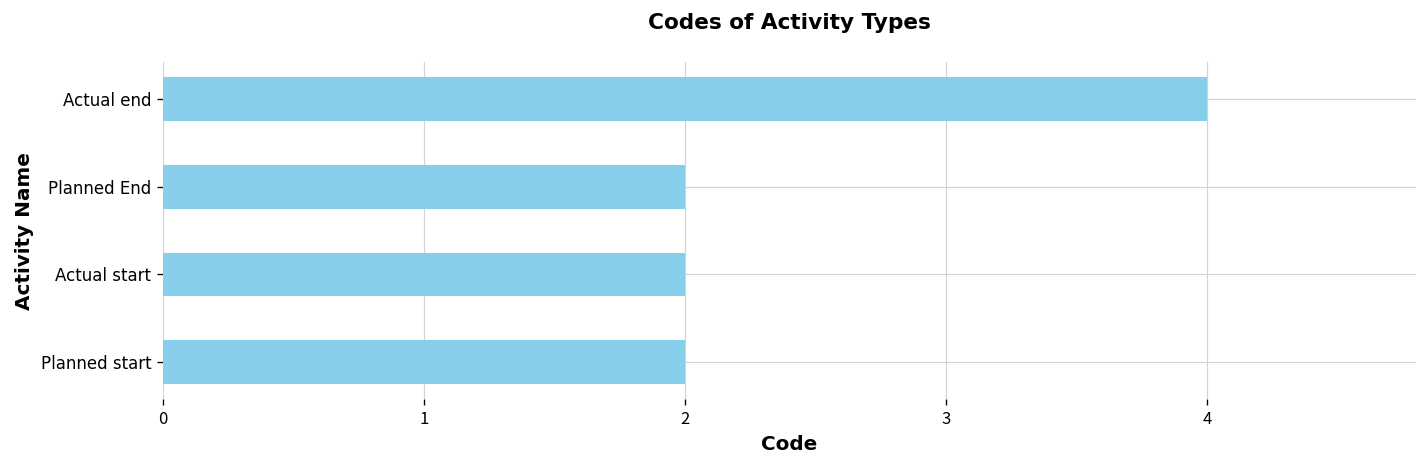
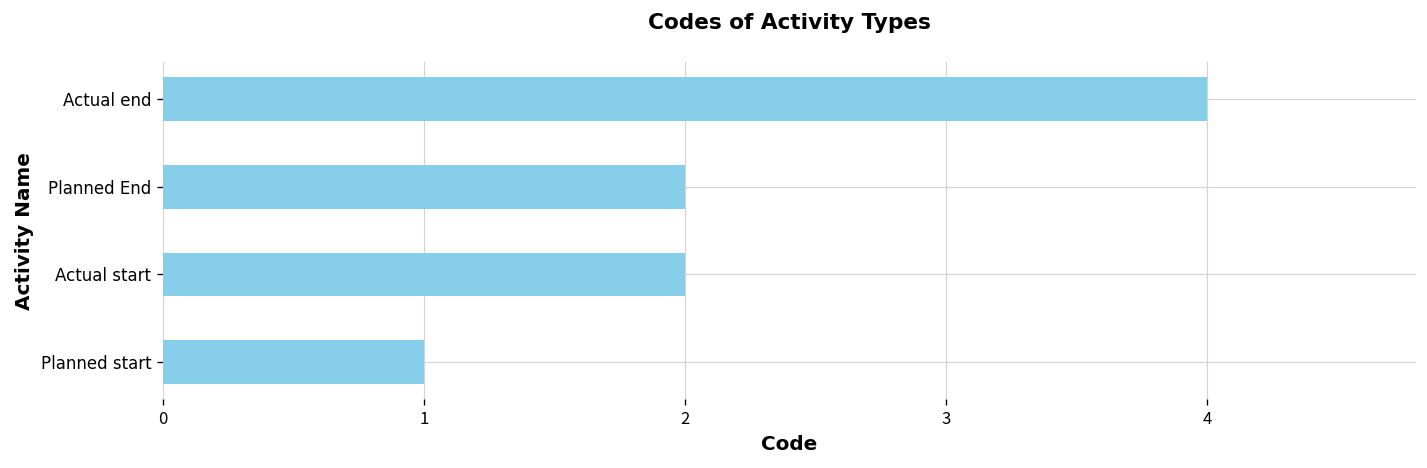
Planned start: 2 -> 1
